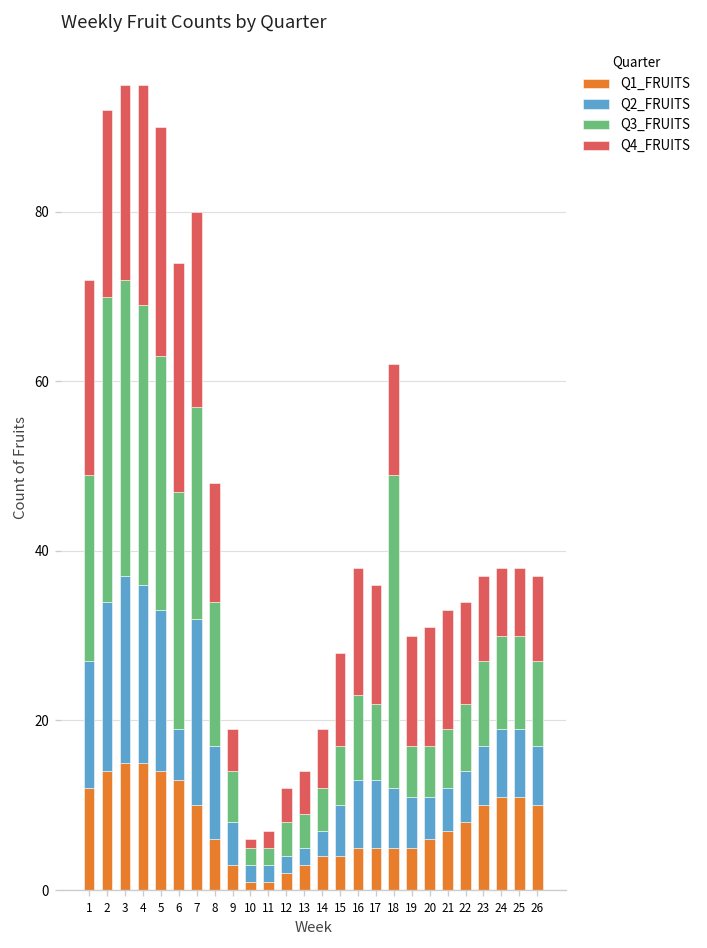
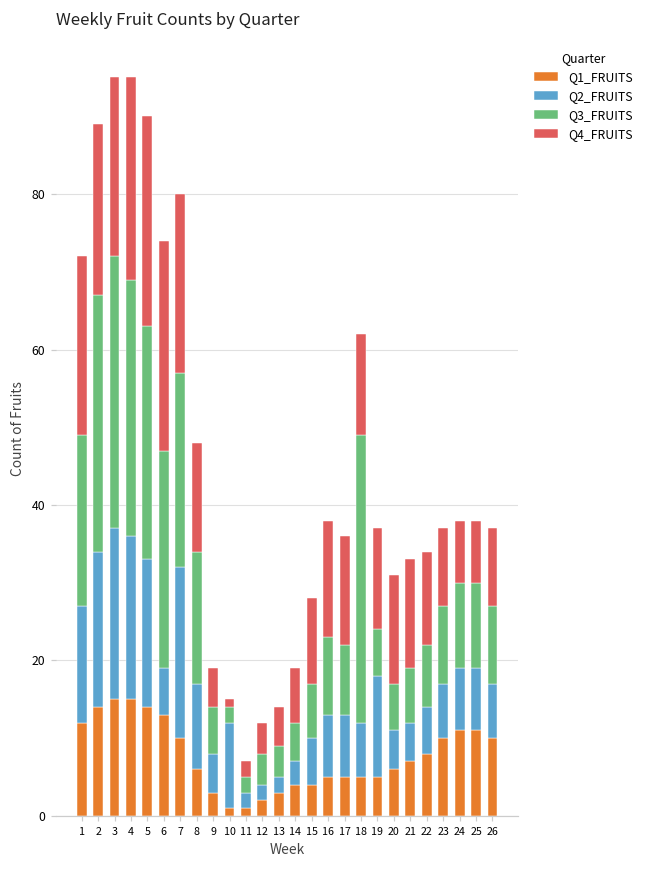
Q3_FRUITS, 2: 36 -> 33
Q2_FRUITS, 10: 2 -> 11
Q2_FRUITS, 19: 6 -> 13
